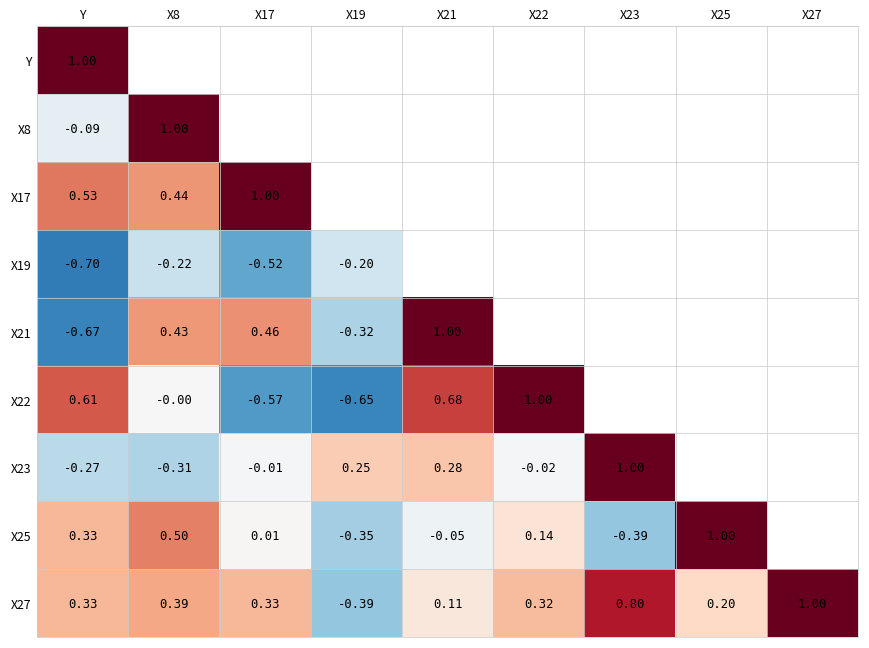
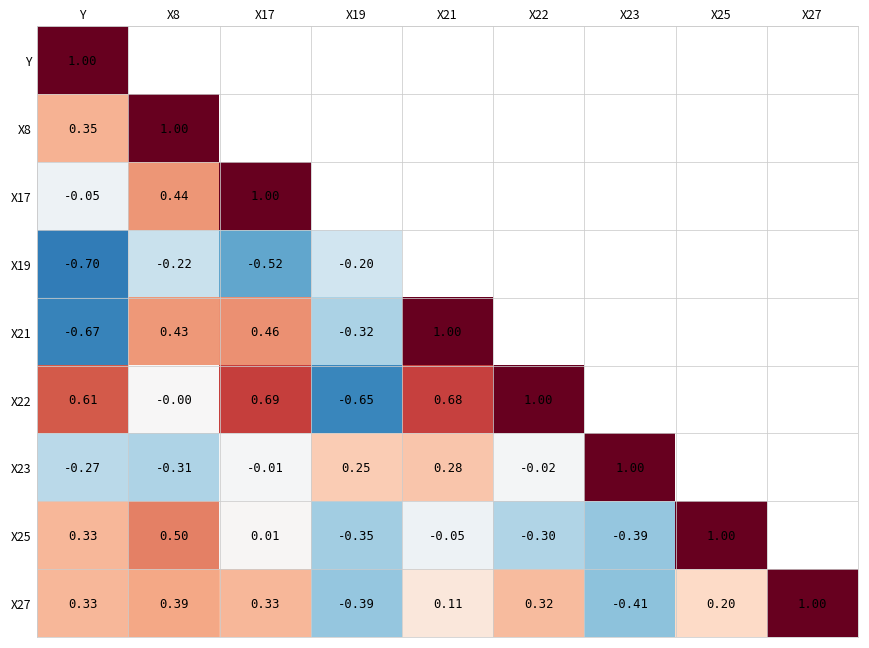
X8, Y: -0.09 -> 0.35
X17, Y: 0.53 -> -0.05
X22, X17: -0.57 -> 0.69
X25, X22: 0.14 -> -0.30
X27, X23: 0.80 -> -0.41
